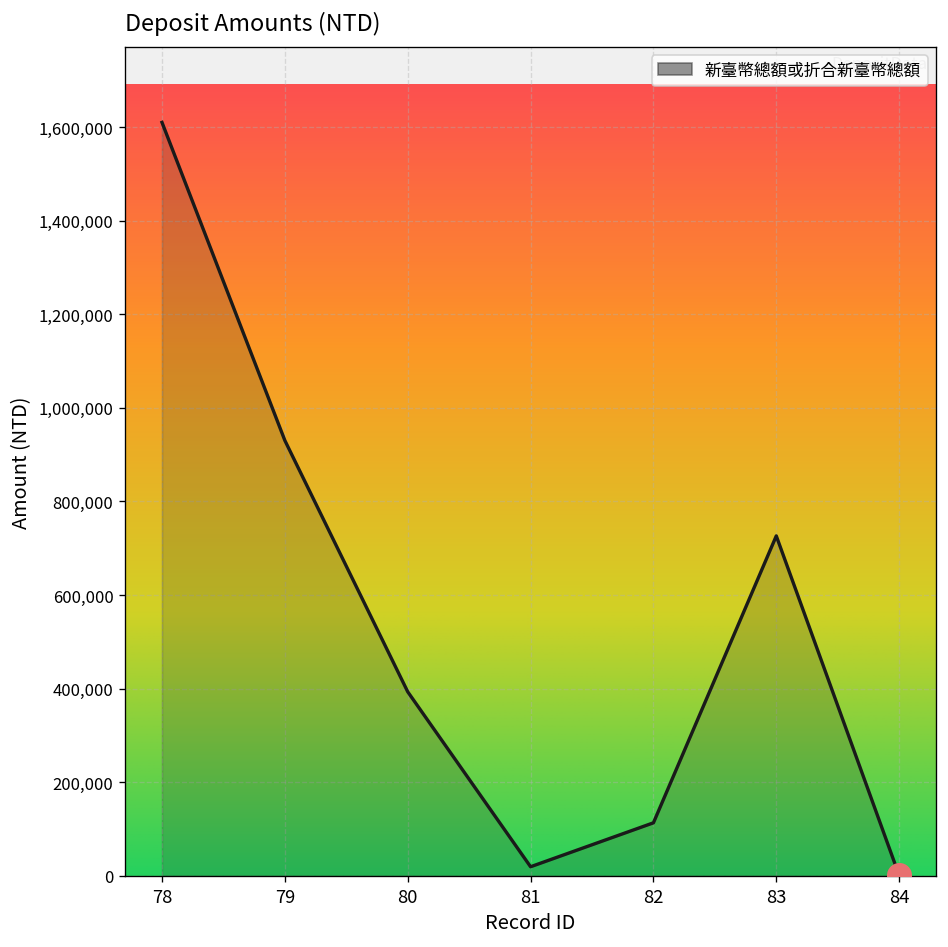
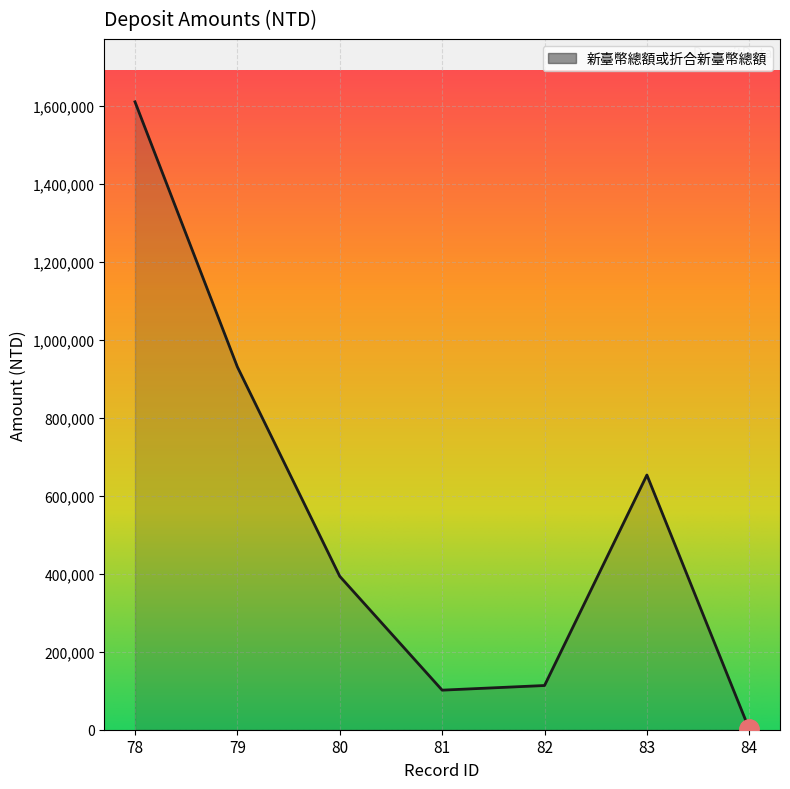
新臺幣總額或折合新臺幣總額, 81: 20,000 -> 100,000
新臺幣總額或折合新臺幣總額, 83: 730,000 -> 650,000
